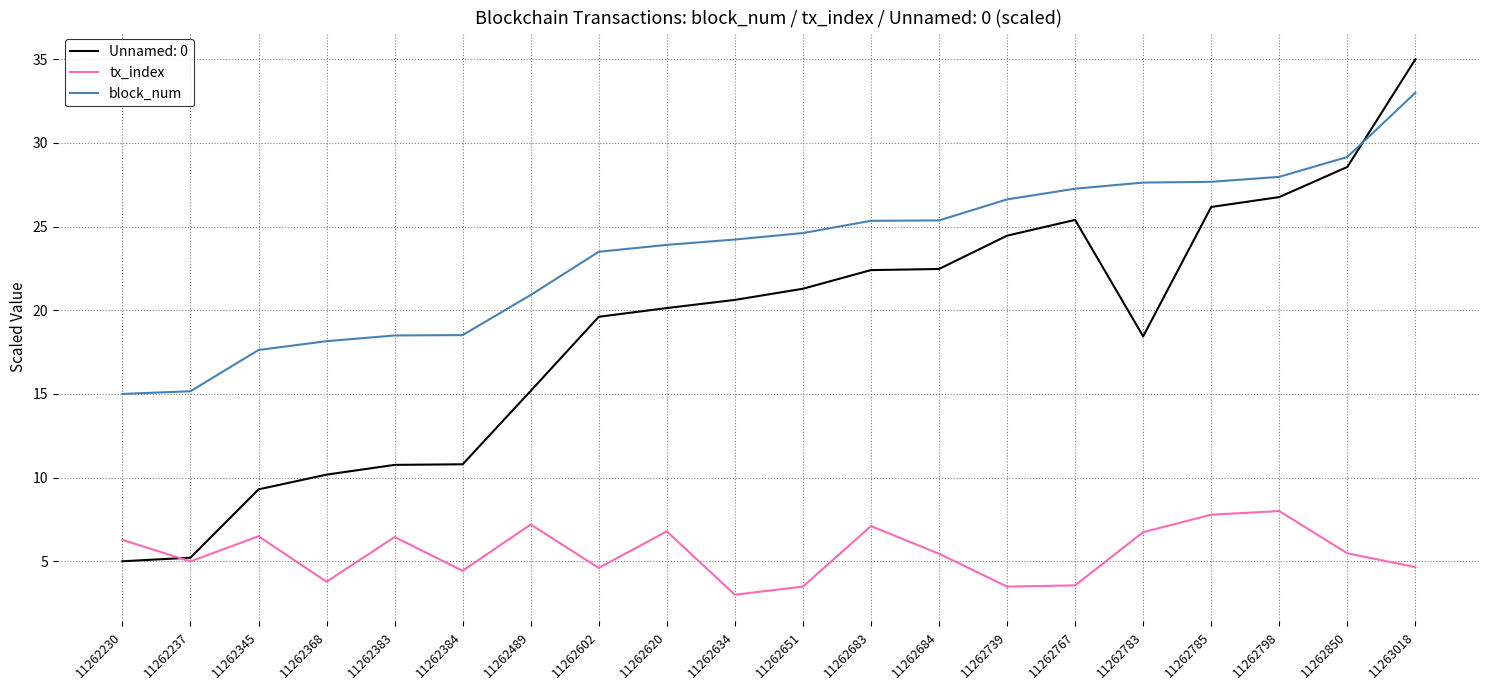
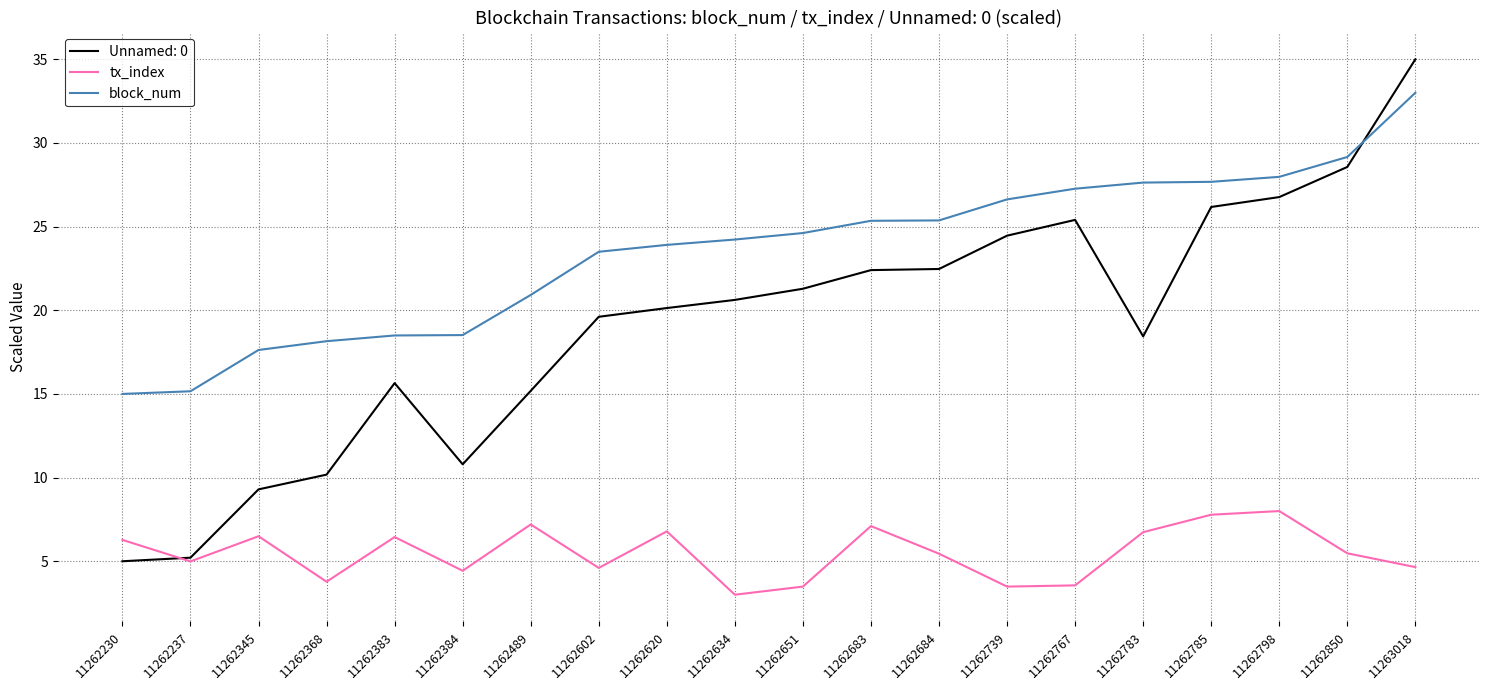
Unnamed: 0, 11262383: 10.8 -> 15.6
